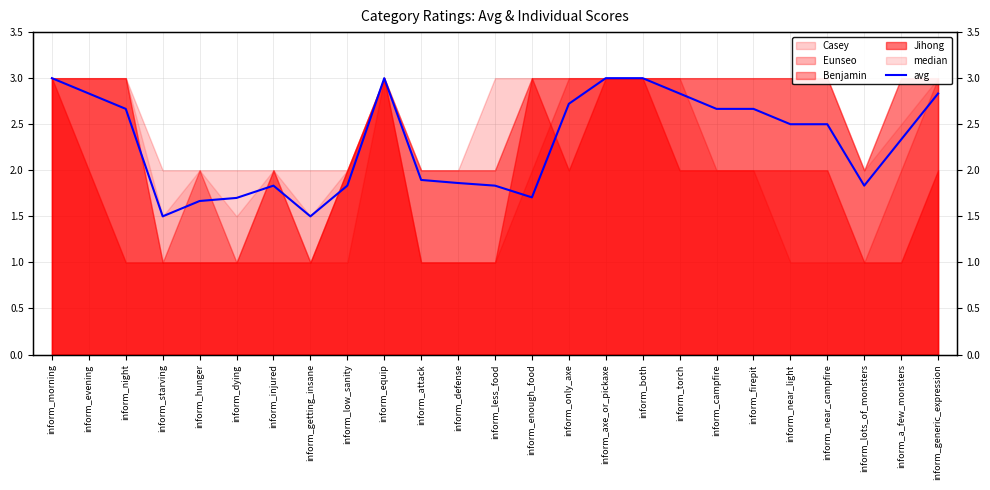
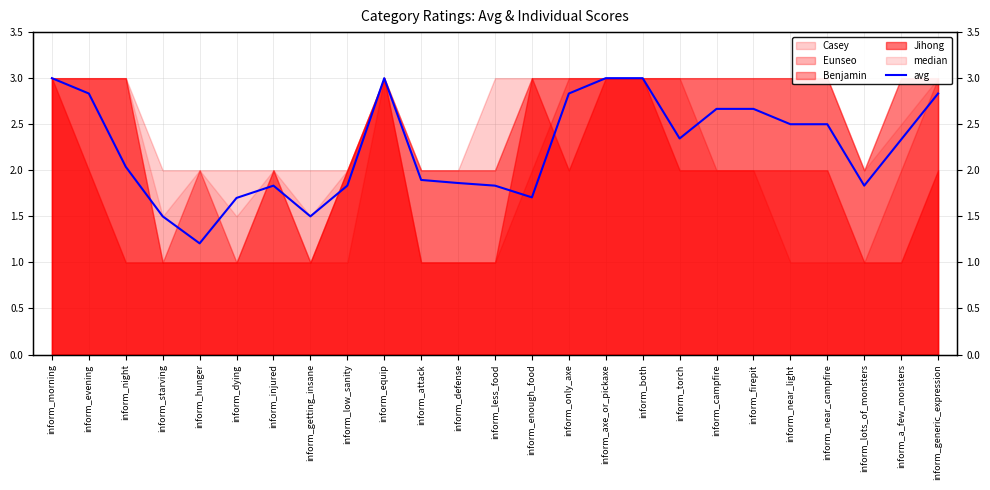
avg, inform_night: 2.7 -> 2.0
avg, inform_hunger: 1.7 -> 1.2
avg, inform_only_axe: 2.7 -> 2.8
avg, inform_torch: 2.8 -> 2.3
